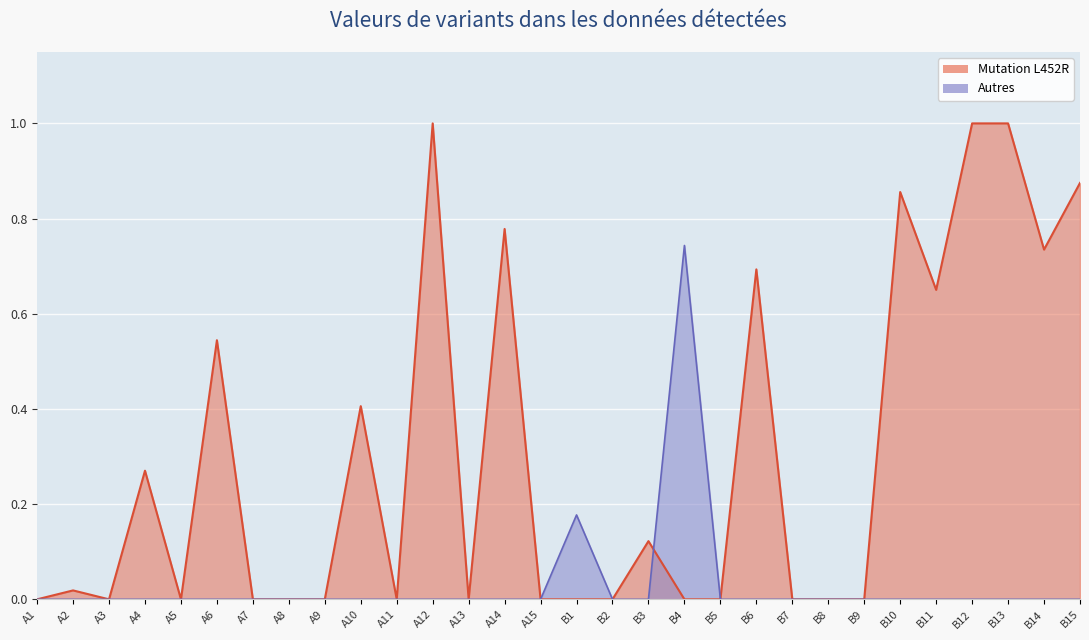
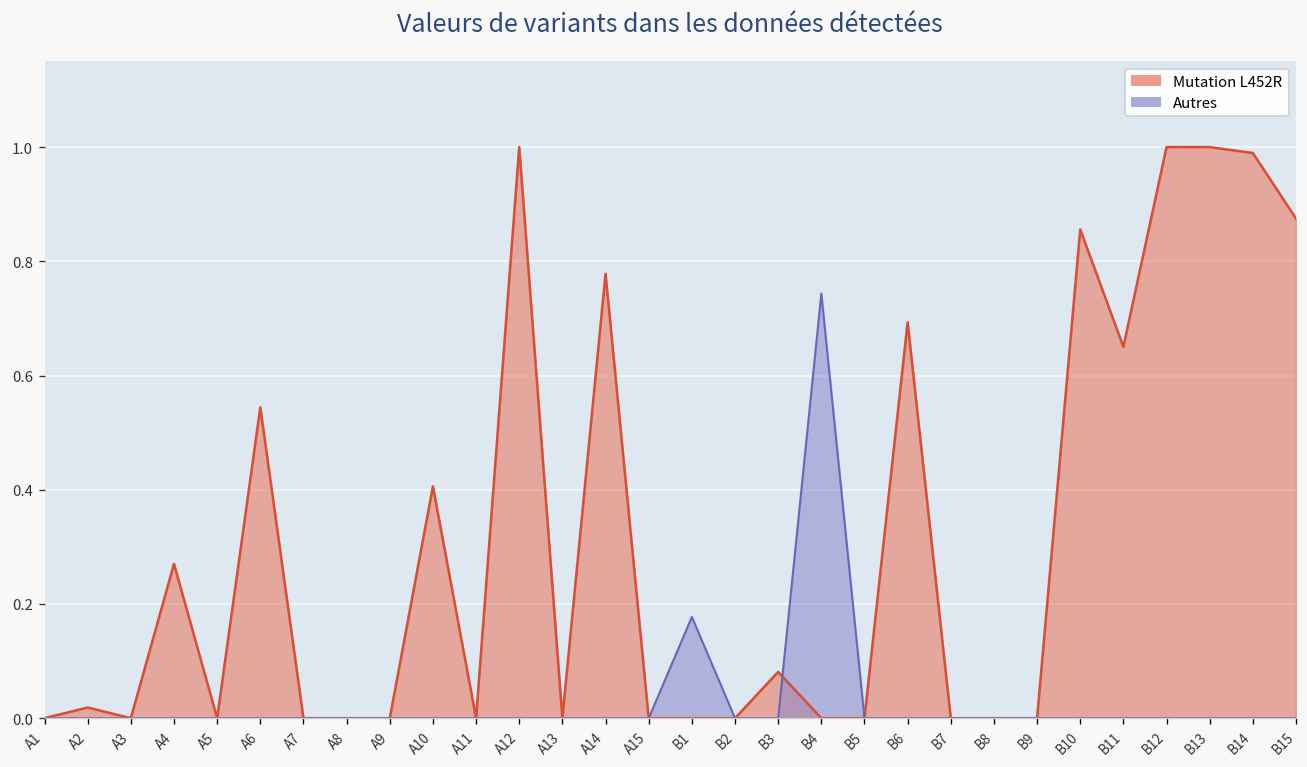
Mutation L452R, B3: 0.12 -> 0.08
Mutation L452R, B14: 0.73 -> 0.99
